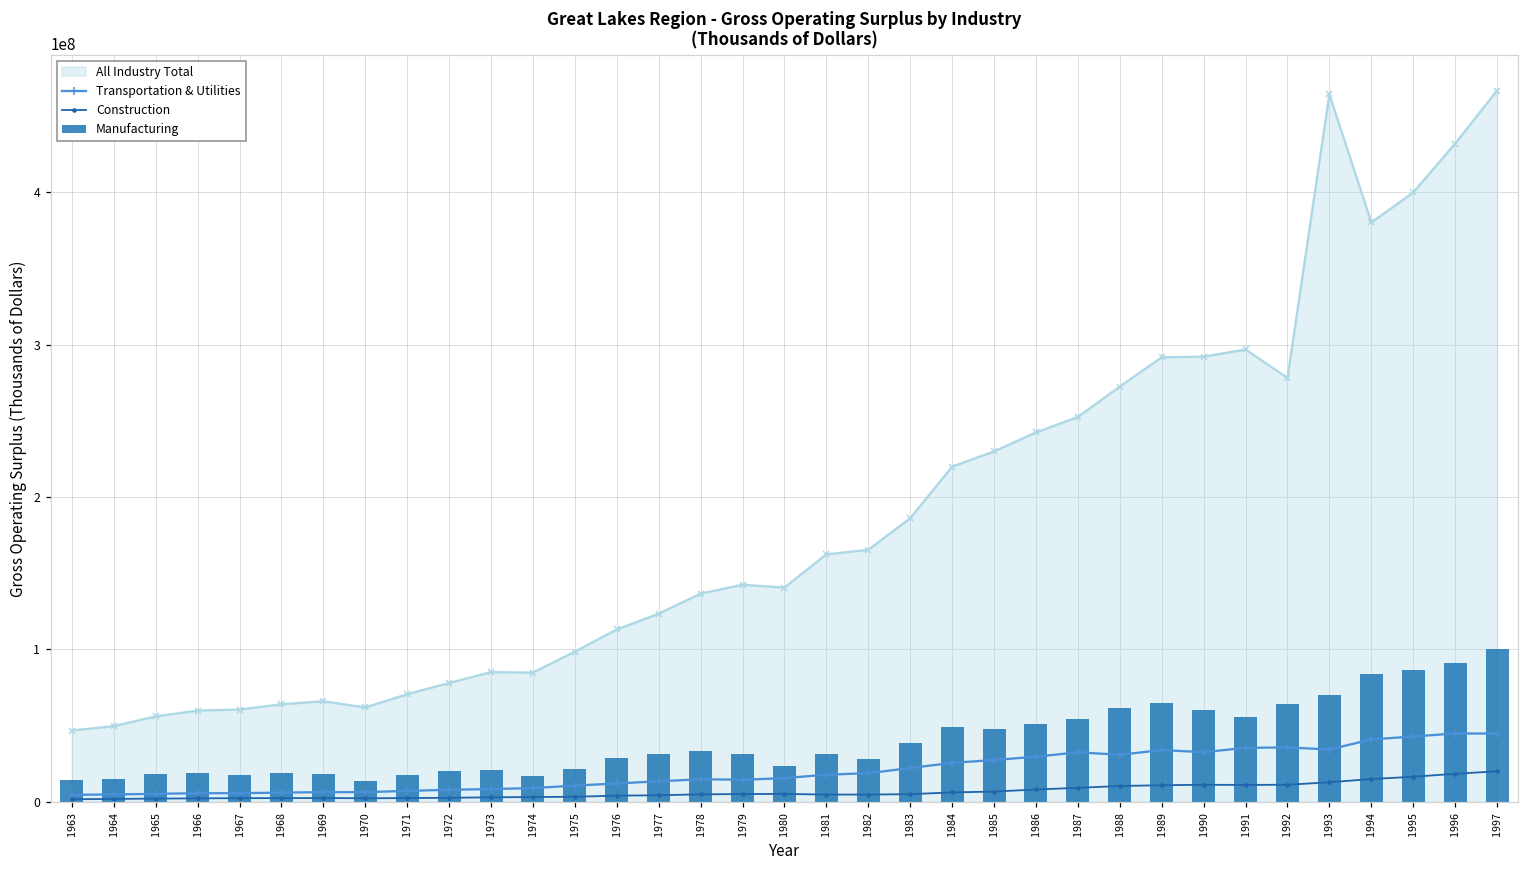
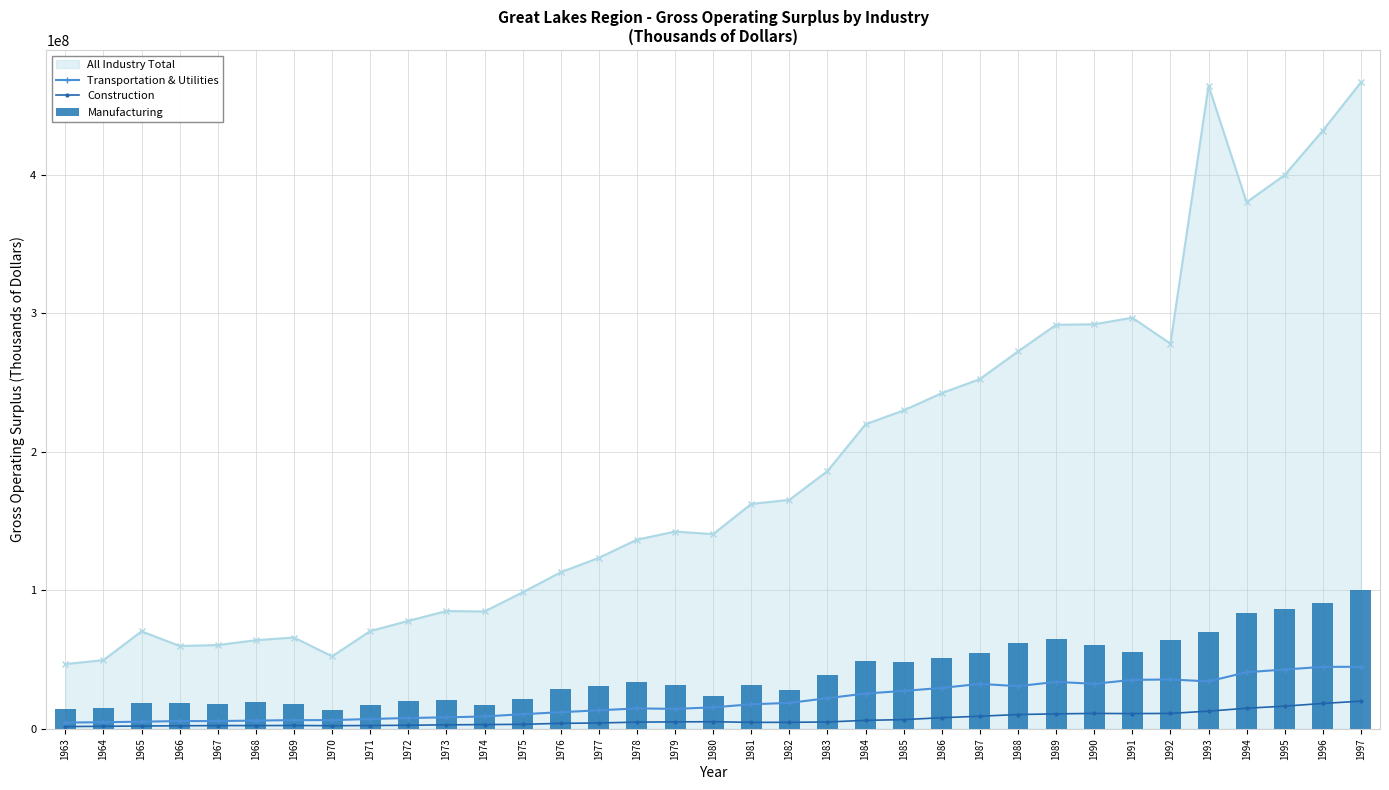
All Industry Total, 1965: 56000000 -> 70000000
All Industry Total, 1970: 62000000 -> 52000000
